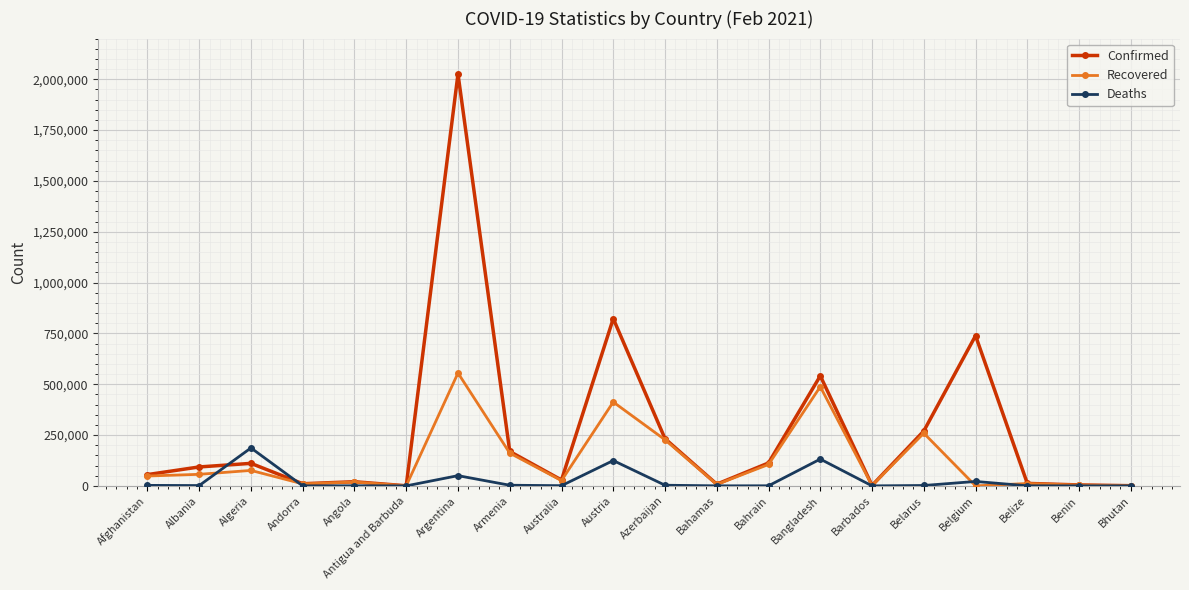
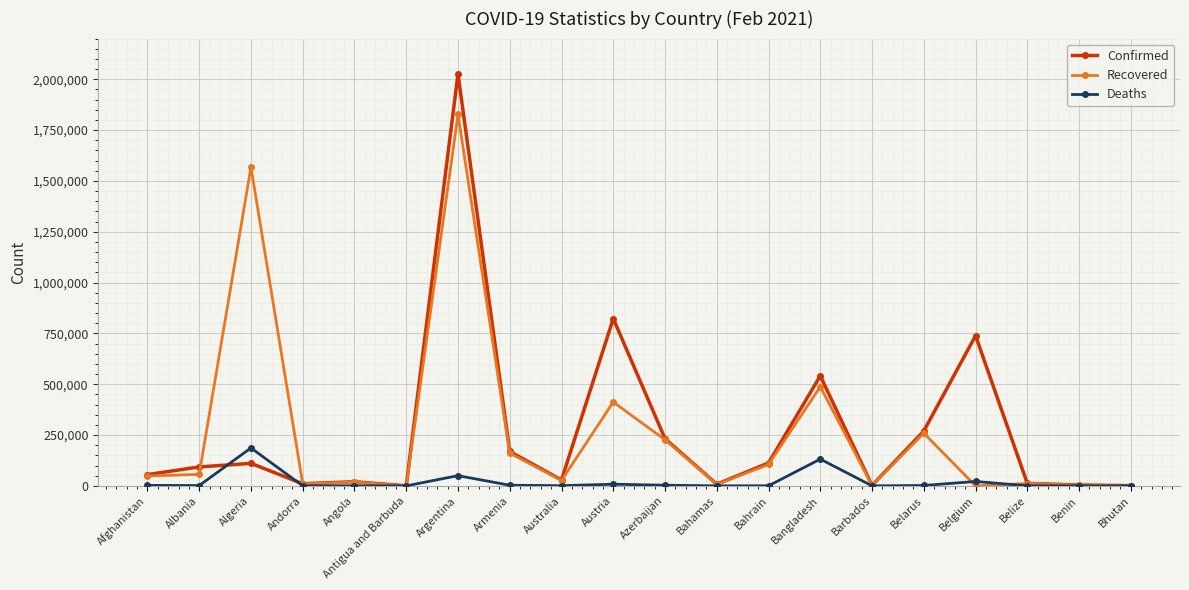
Recovered, Algeria: 80,000 -> 1,570,000
Recovered, Argentina: 560,000 -> 1,830,000
Deaths, Austria: 120,000 -> 10,000
